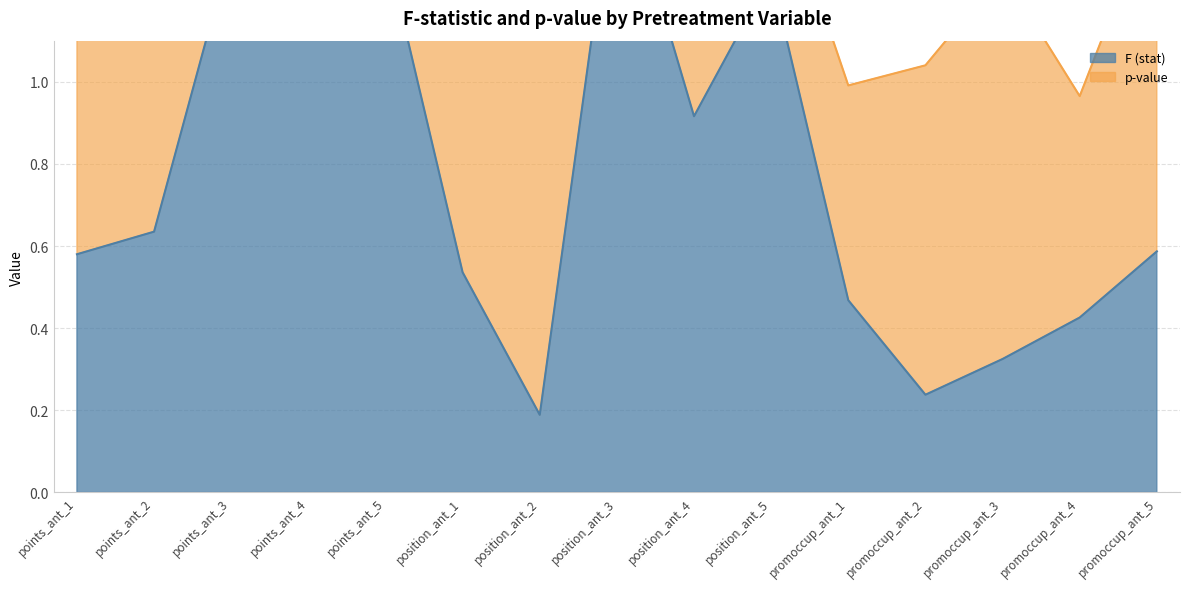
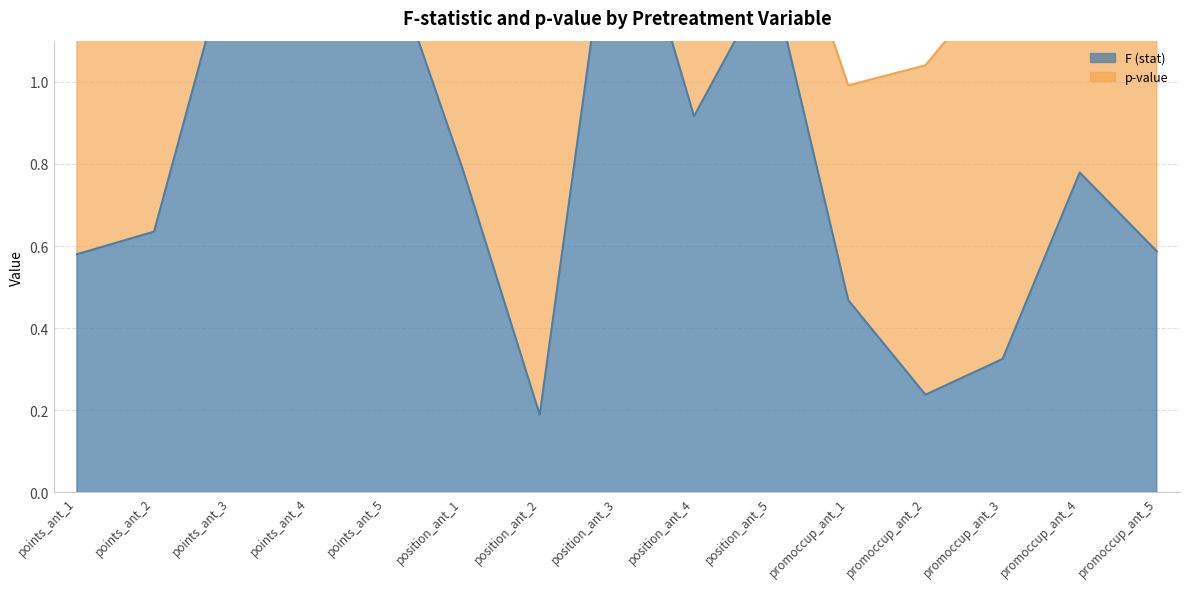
F (stat), position_ant_1: 0.54 -> 0.79
F (stat), promoccup_ant_4: 0.43 -> 0.78
